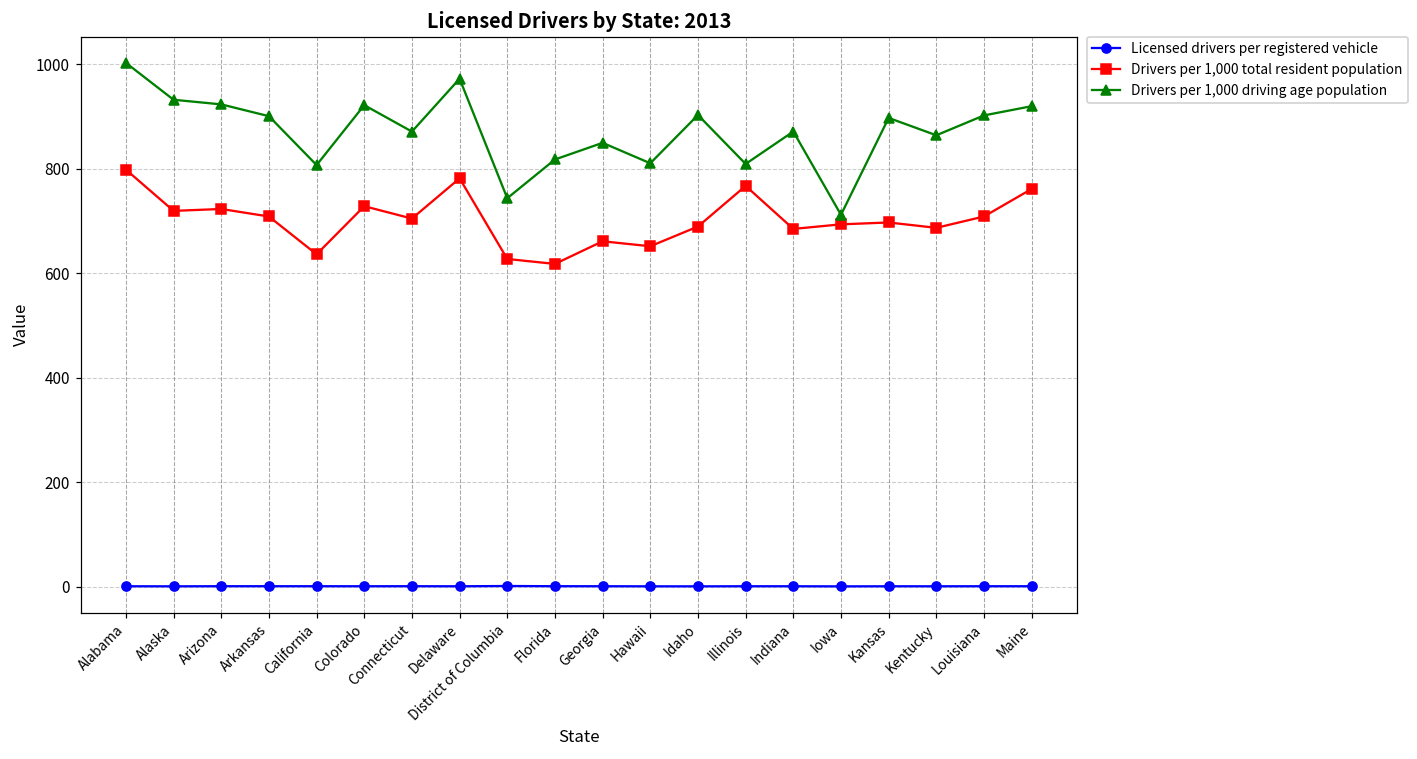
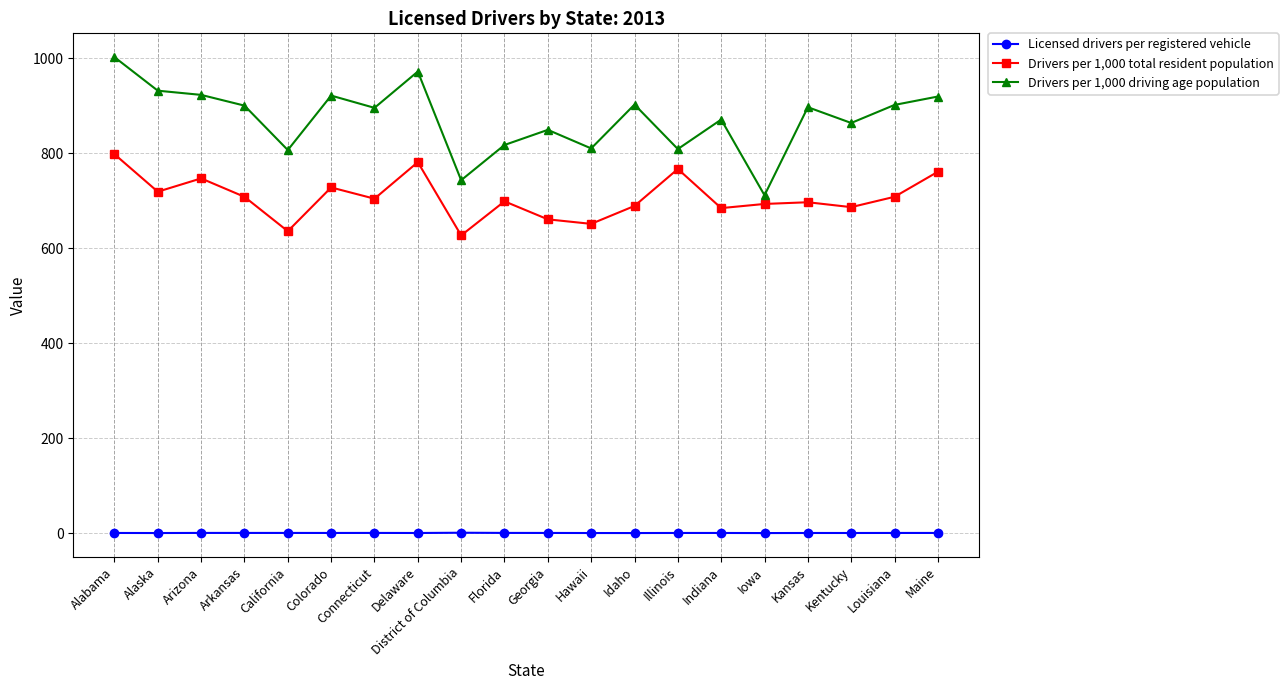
Drivers per 1,000 total resident population, Arizona: 720 -> 750
Drivers per 1,000 driving age population, Connecticut: 870 -> 900
Drivers per 1,000 total resident population, Florida: 620 -> 700
